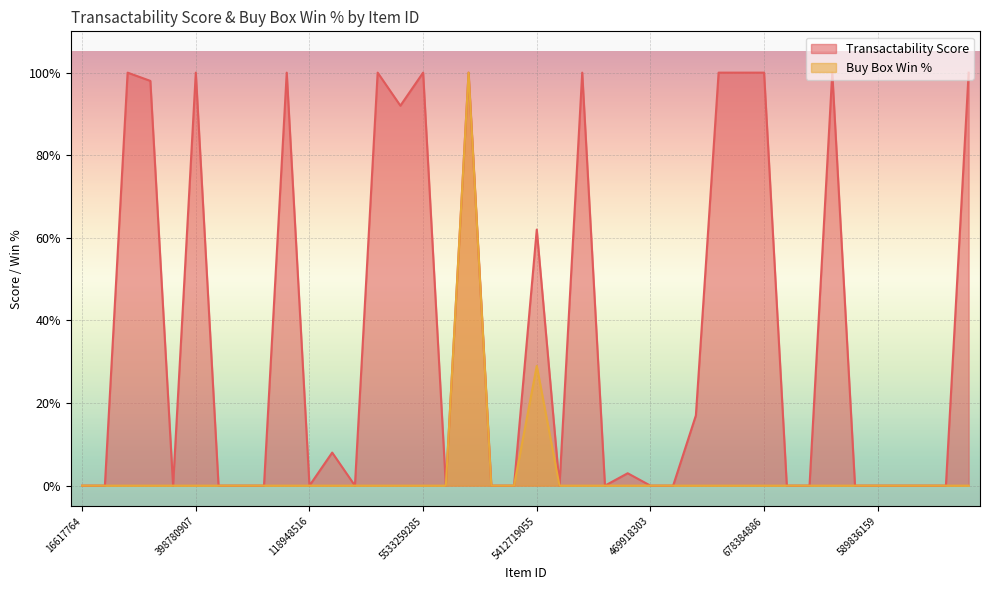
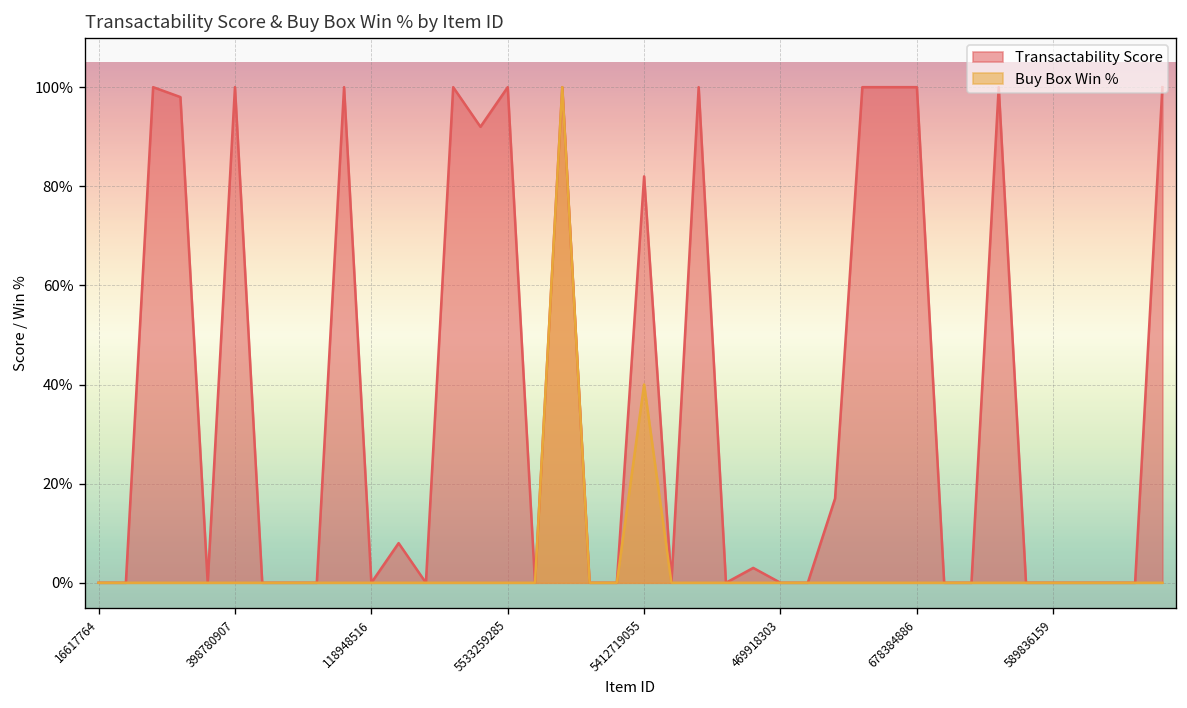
Transactability Score, 5412719055: 62% -> 82%
Buy Box Win %, 5412719055: 29% -> 40%
